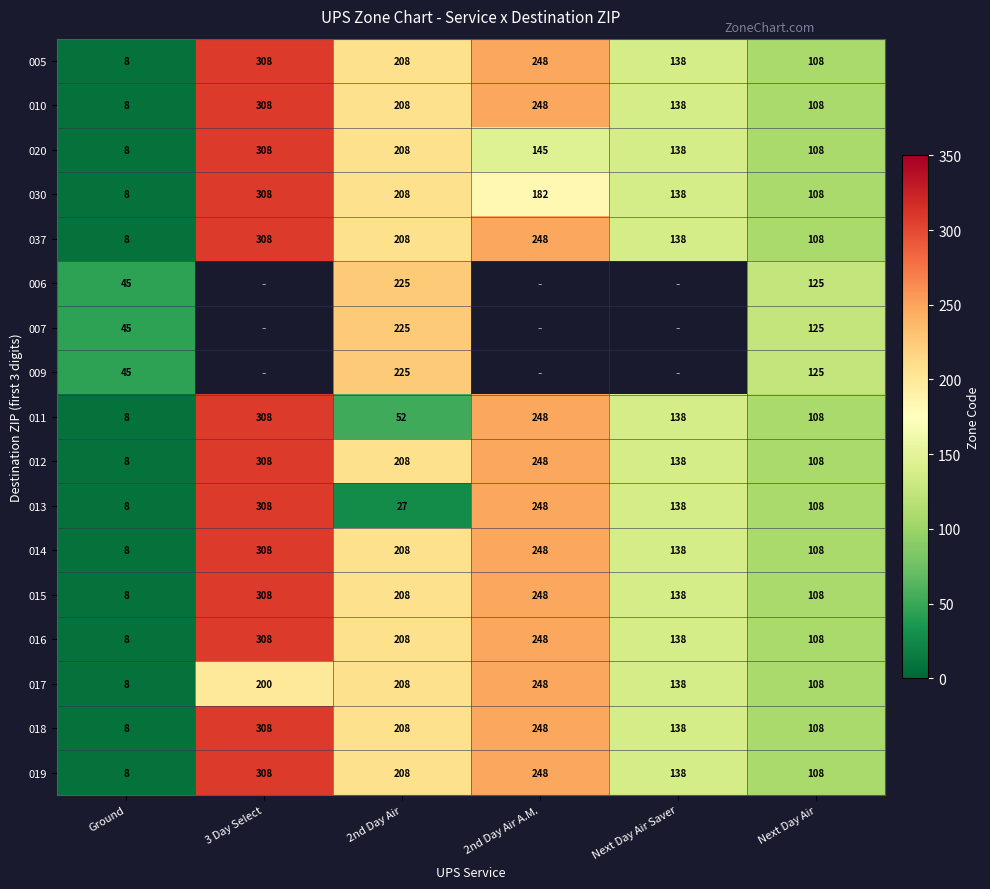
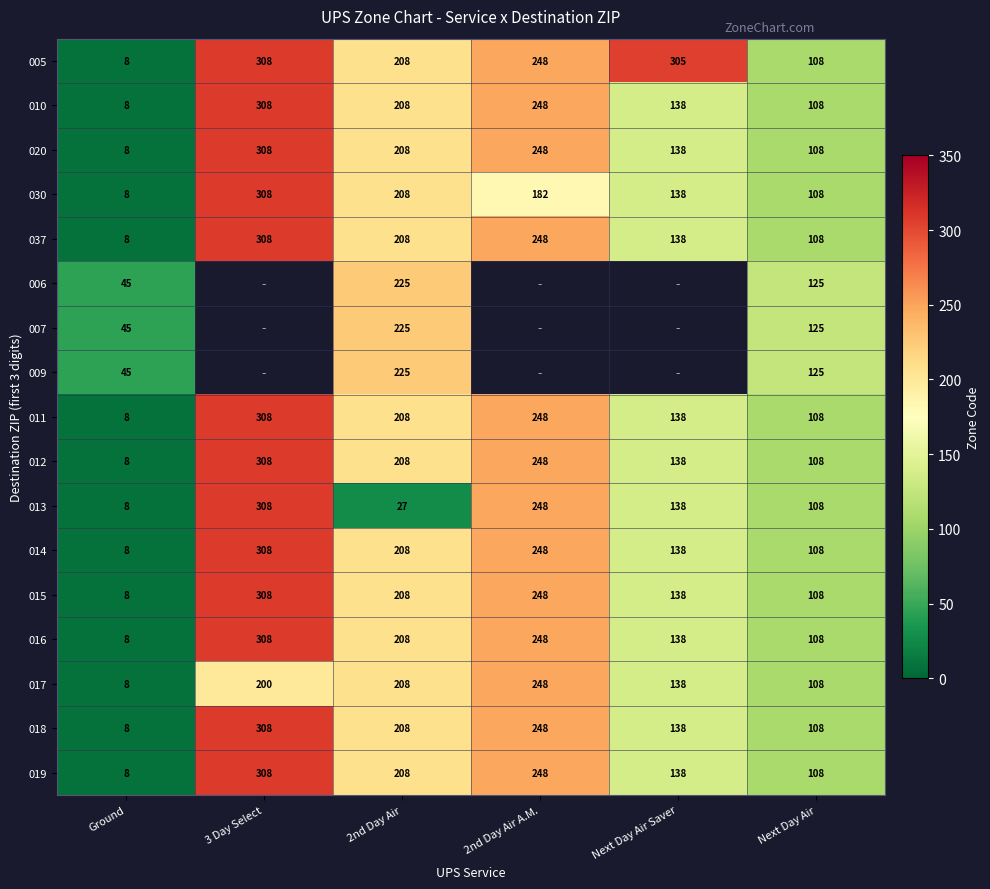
005, Next Day Air Saver: 138 -> 305
020, 2nd Day Air A.M.: 145 -> 248
011, 2nd Day Air: 52 -> 208
